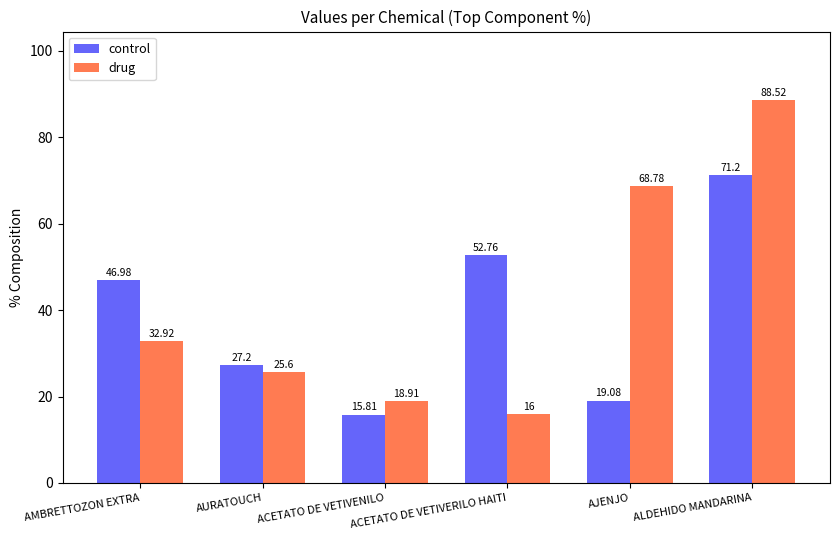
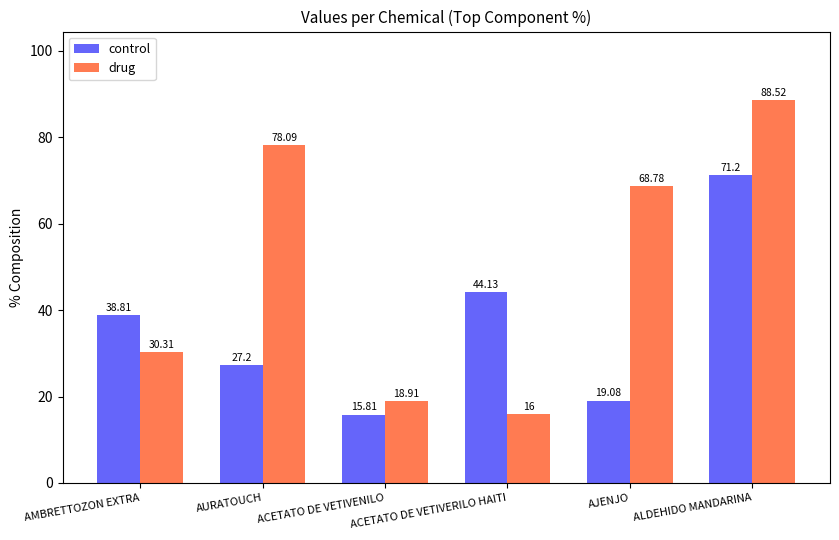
control, AMBRETTOZON EXTRA: 46.98 -> 38.81
drug, AMBRETTOZON EXTRA: 32.92 -> 30.31
drug, AURATOUCH: 25.6 -> 78.09
control, ACETATO DE VETIVERILO HAITI: 52.76 -> 44.13
